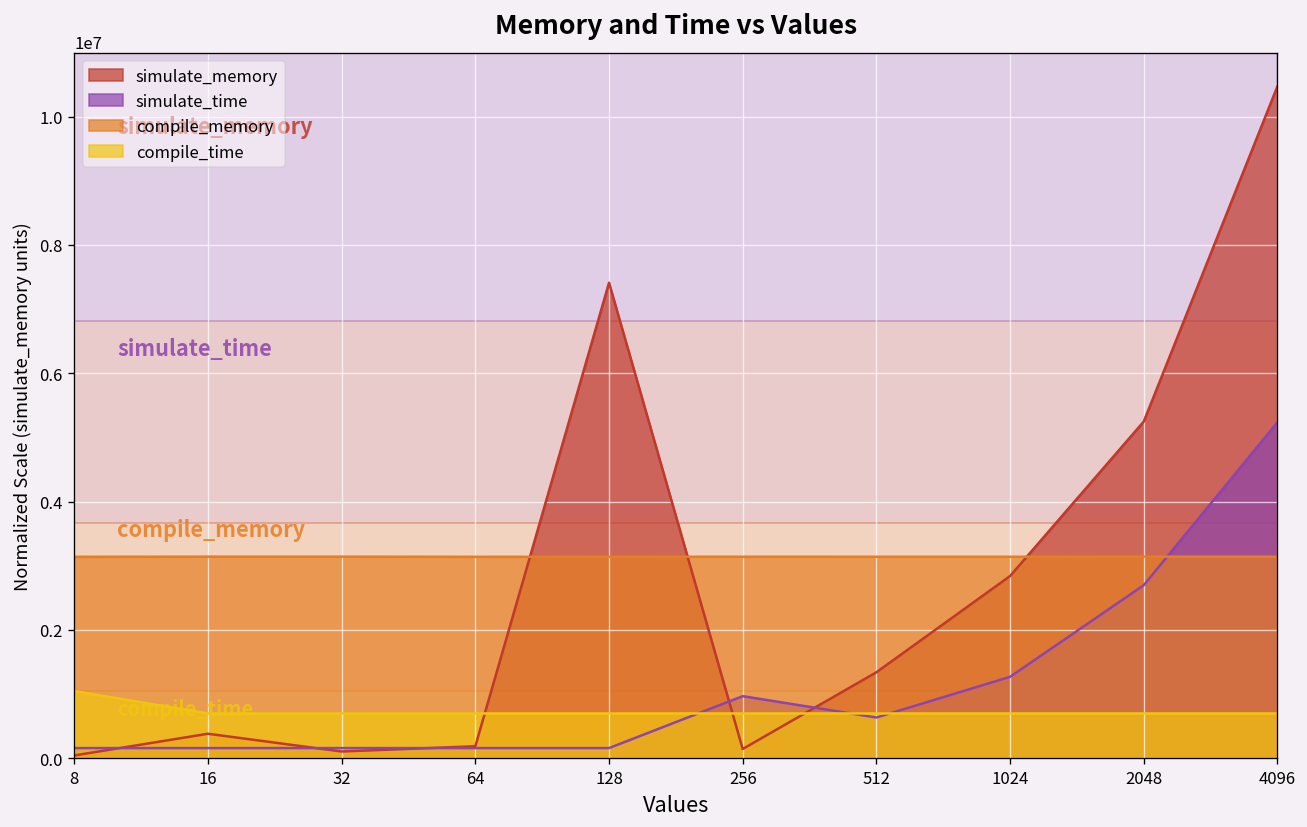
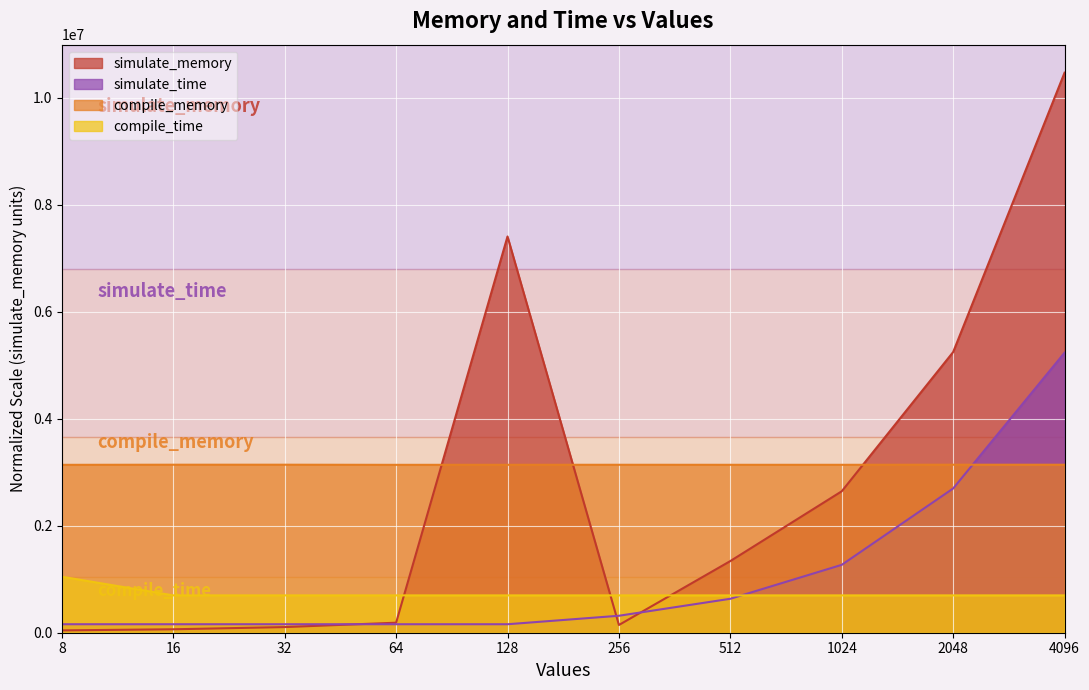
simulate_memory, 16: 400000 -> 100000
simulate_time, 256: 1000000 -> 300000
simulate_memory, 1024: 2800000 -> 2600000
